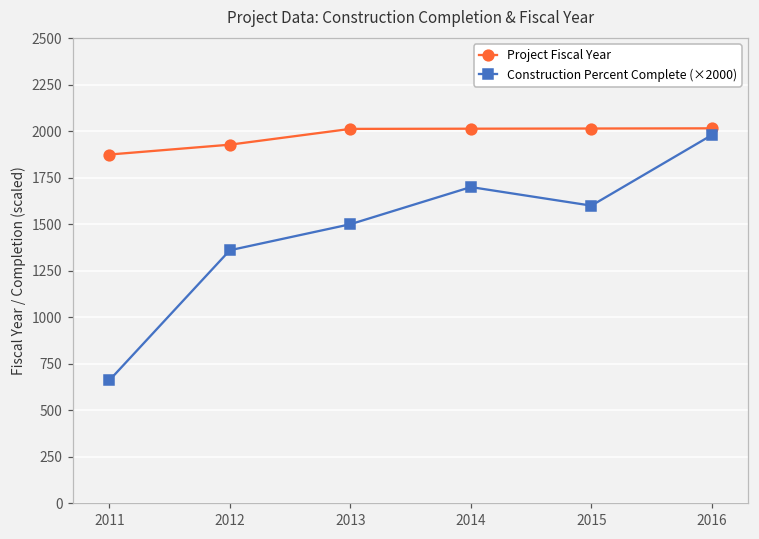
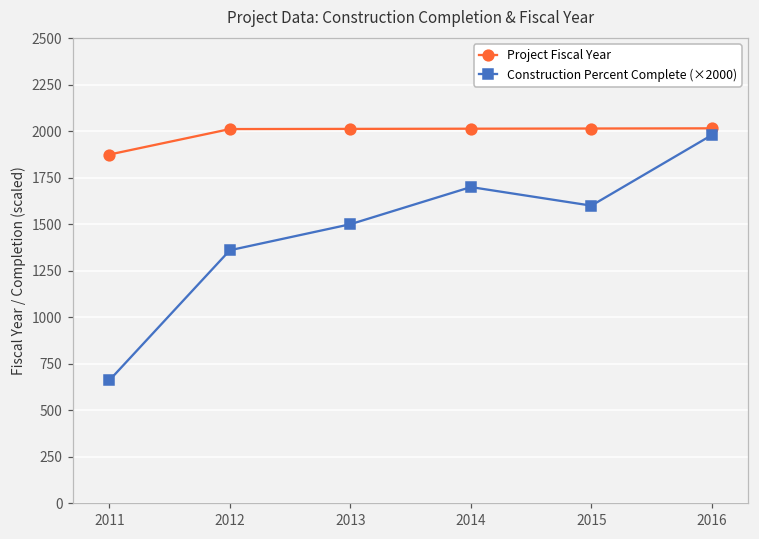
Project Fiscal Year, 2012: 1930 -> 2010
